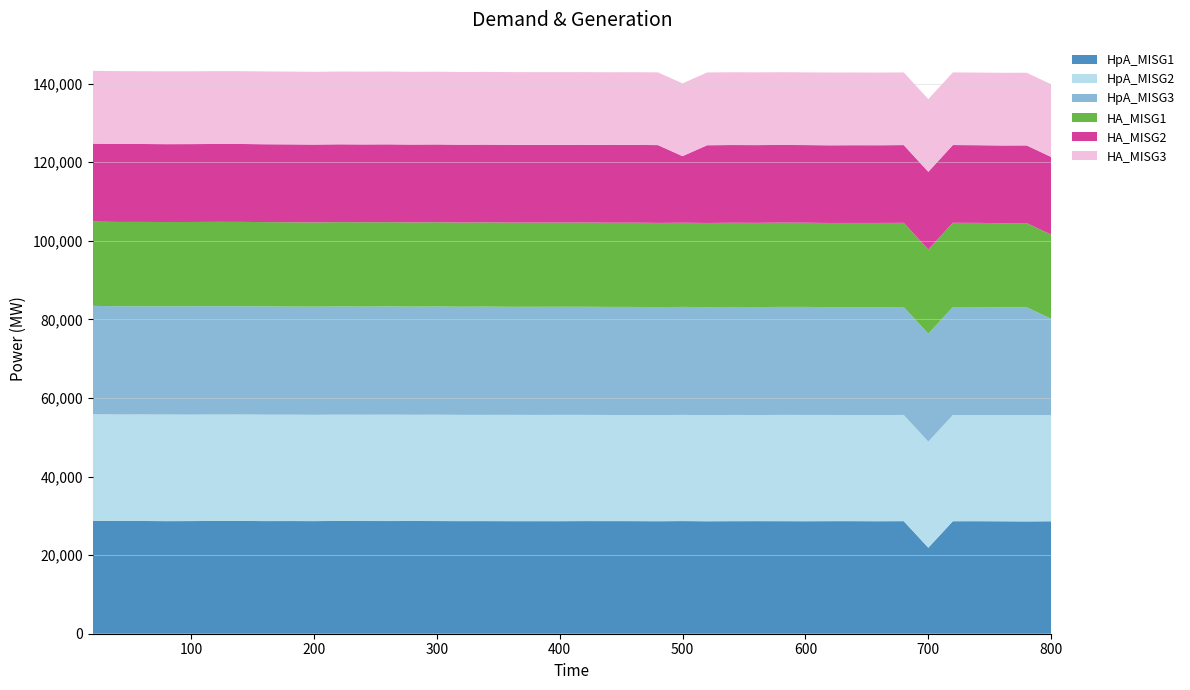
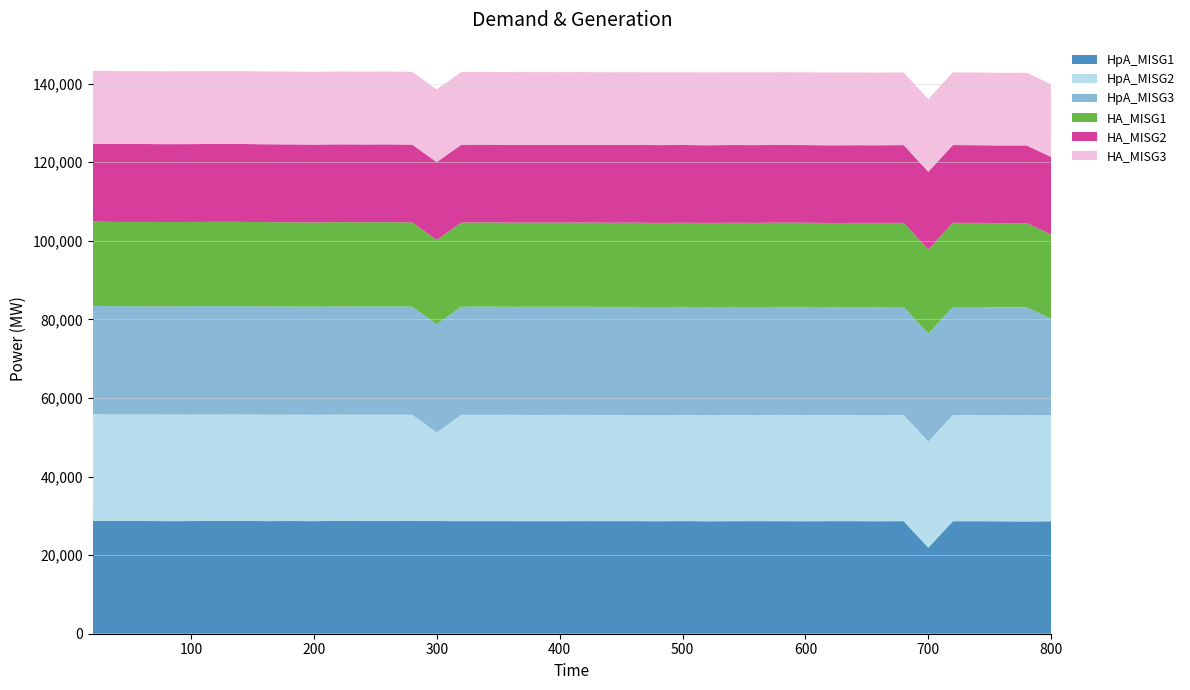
HpA_MISG2, 300: 27,000 -> 23,000
HA_MISG2, 500: 17,000 -> 20,000
